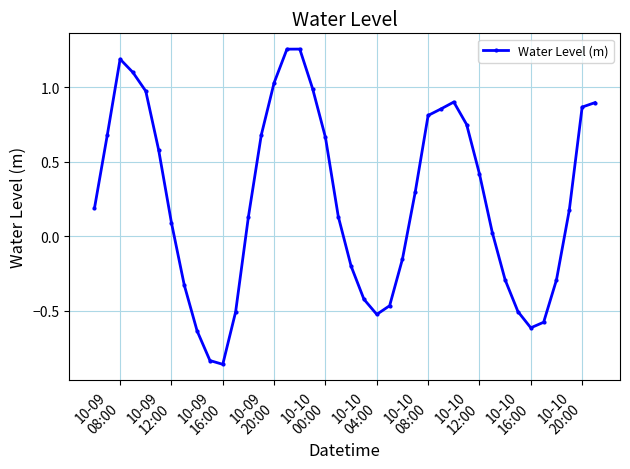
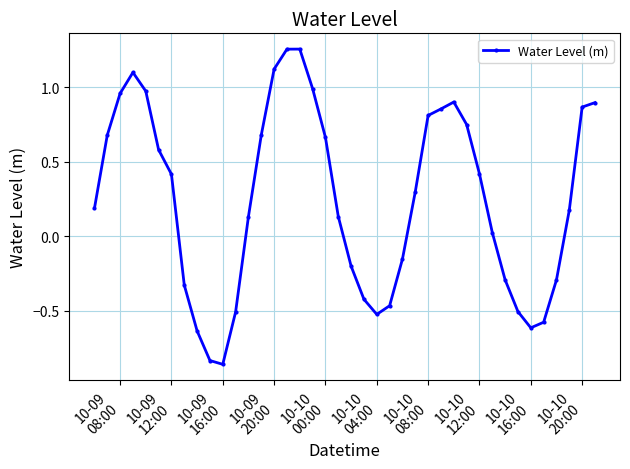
10-09 08:00: 1.19 -> 0.96
10-09 12:00: 0.09 -> 0.42
10-09 20:00: 1.03 -> 1.12
